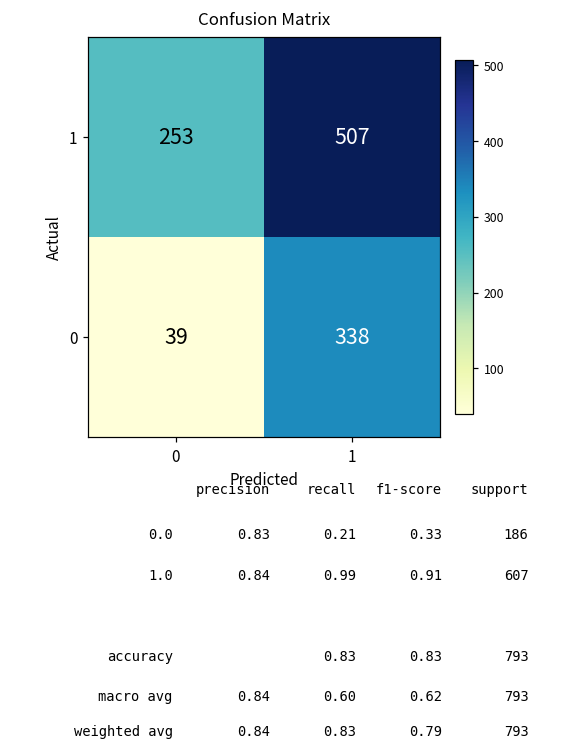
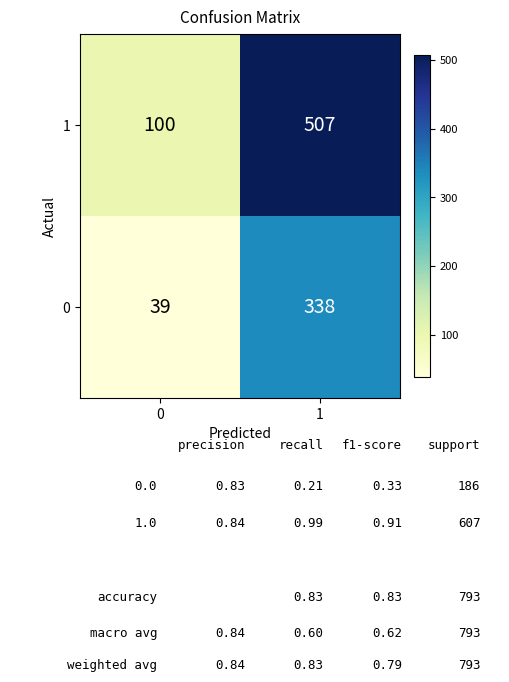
1, 0: 253 -> 100
